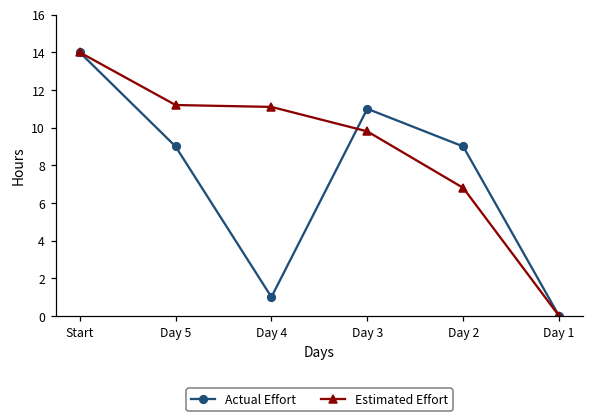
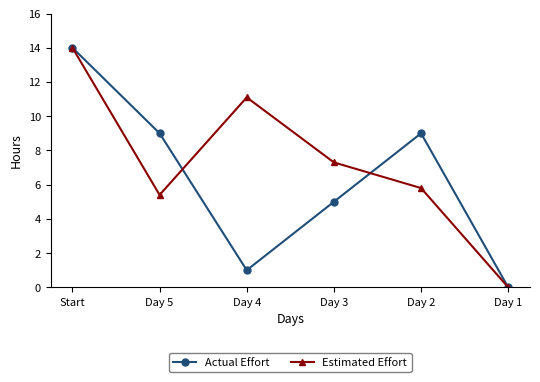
Estimated Effort, Day 5: 11.2 -> 5.4
Actual Effort, Day 3: 11 -> 5
Estimated Effort, Day 3: 9.8 -> 7.3
Estimated Effort, Day 2: 6.8 -> 5.8
